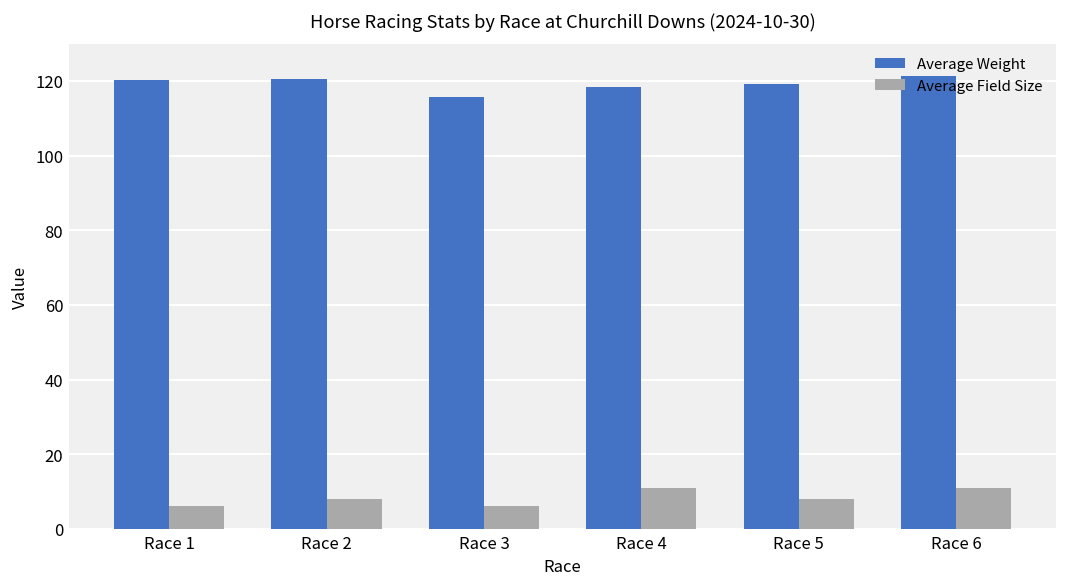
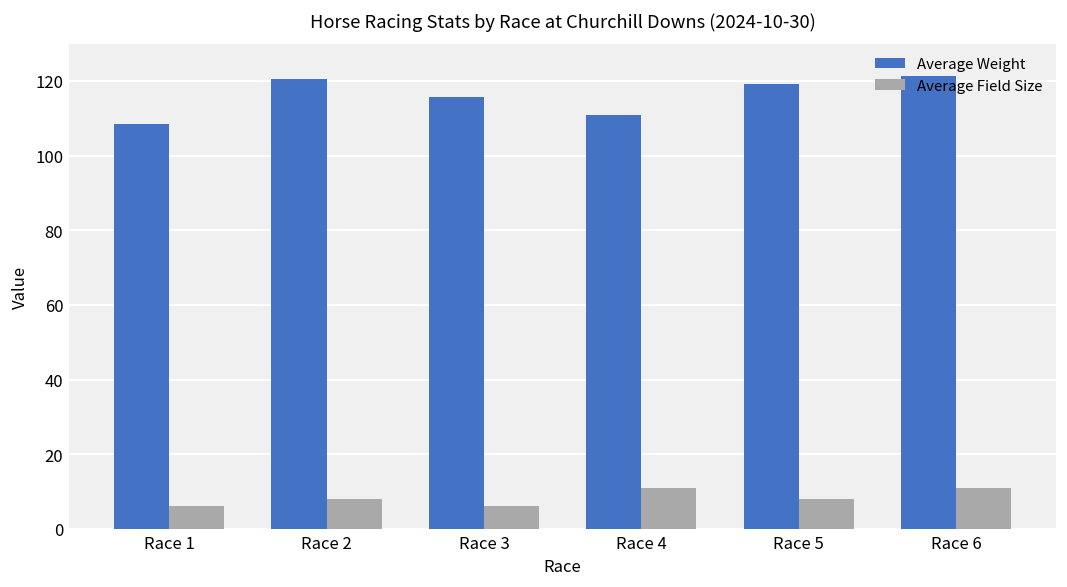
Average Weight, Race 1: 120 -> 108
Average Weight, Race 4: 118 -> 111
